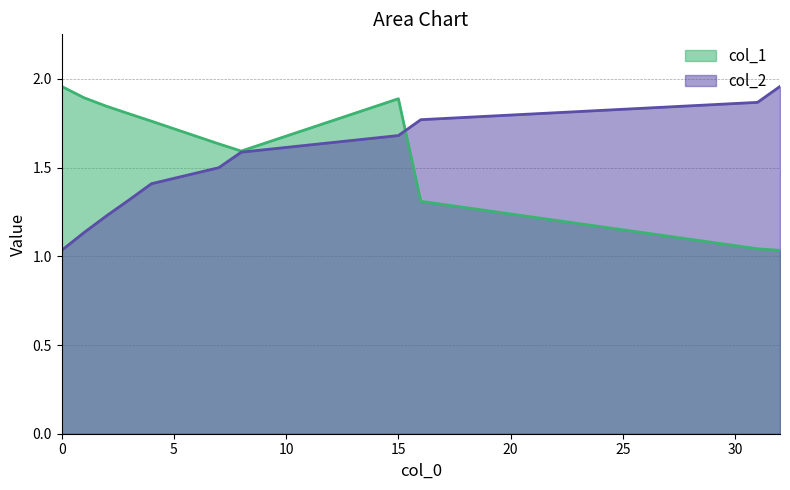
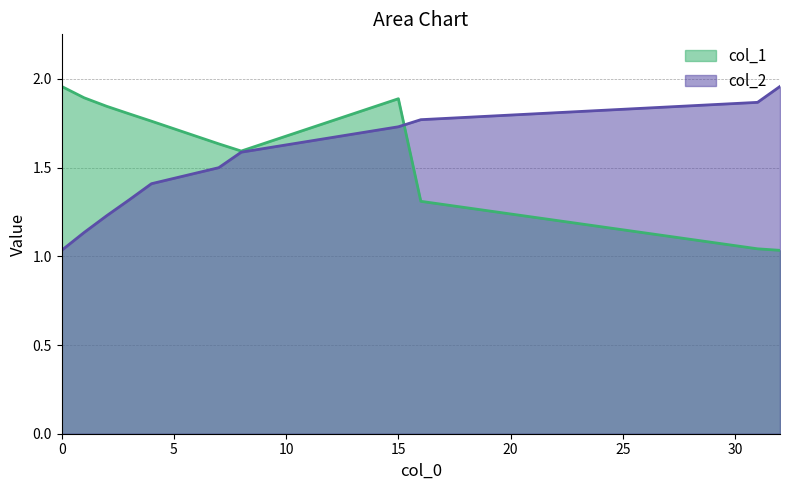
col_2, 15: 1.68 -> 1.73
